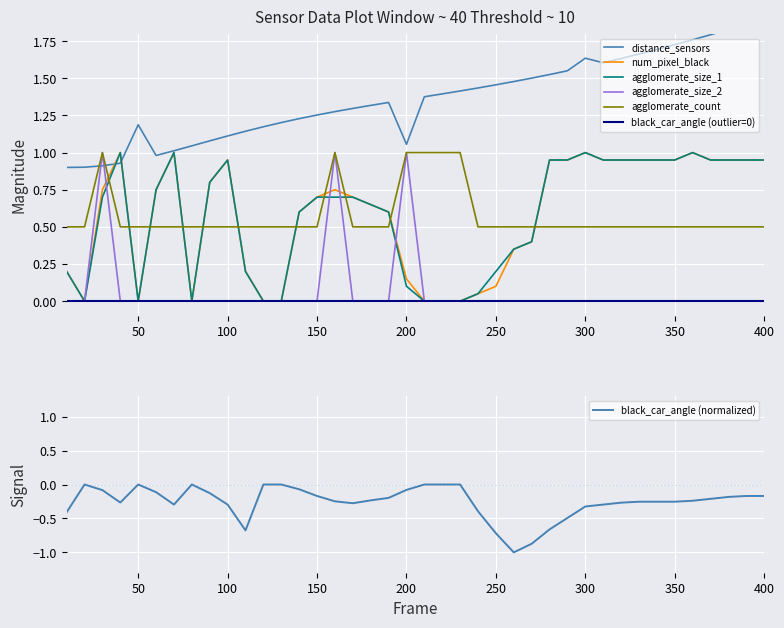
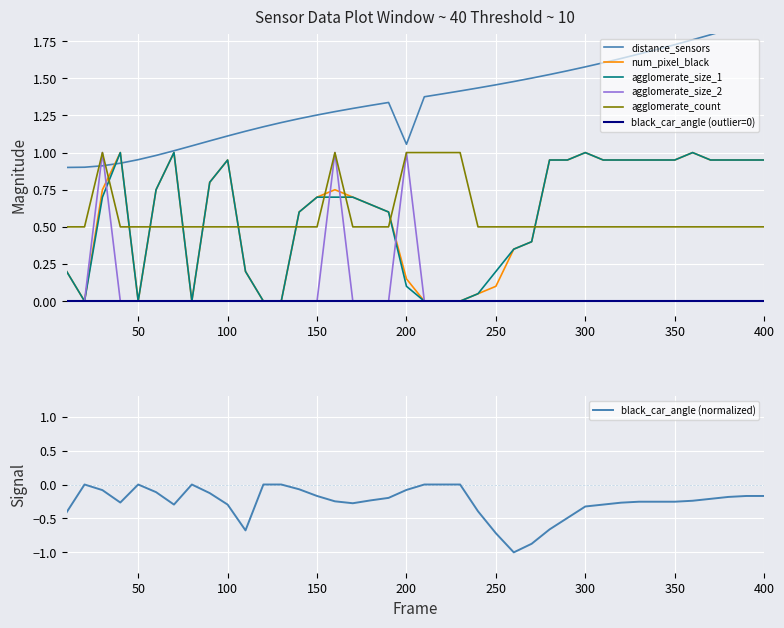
Sensor Data Plot Window ~ 40 Threshold ~ 10, distance_sensors, 50: 1.19 -> 0.95
Sensor Data Plot Window ~ 40 Threshold ~ 10, distance_sensors, 300: 1.64 -> 1.58
